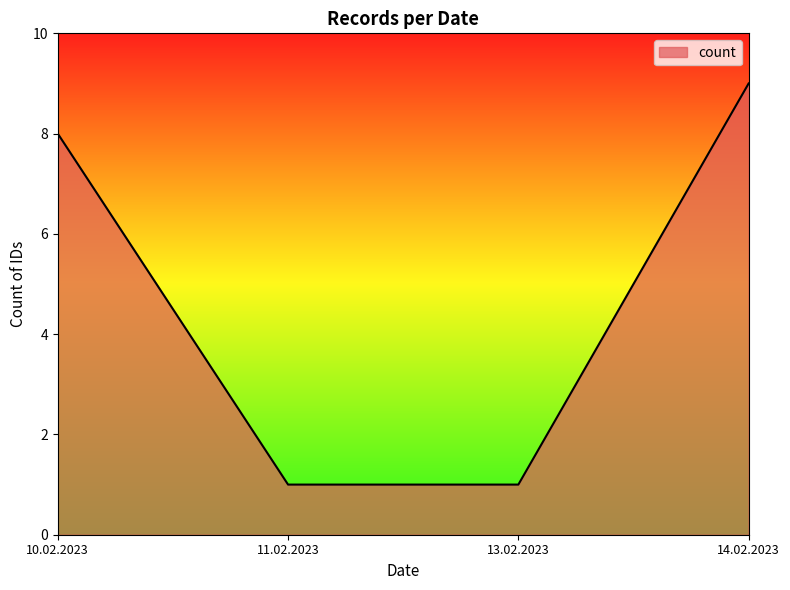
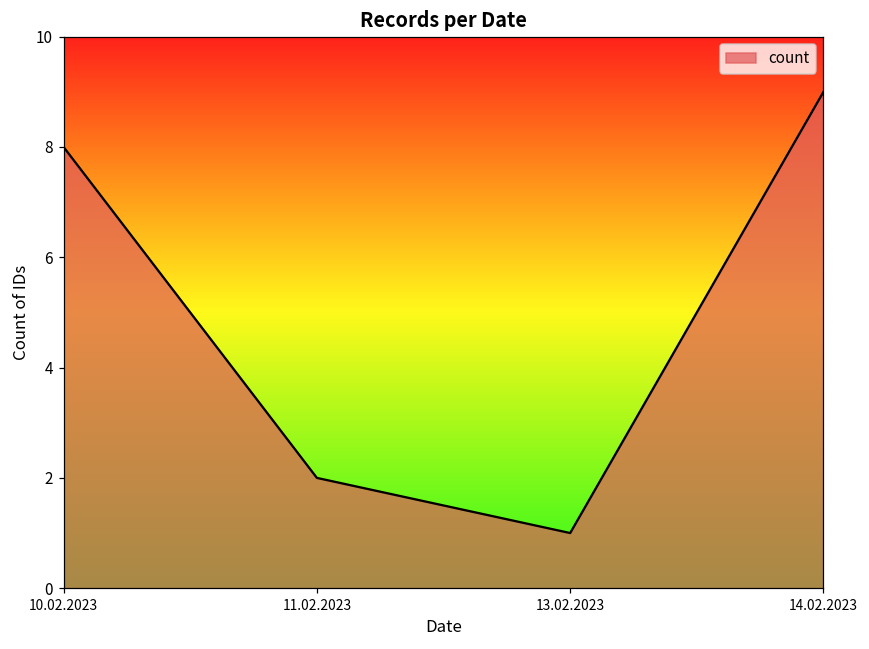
11.02.2023: 1 -> 2
